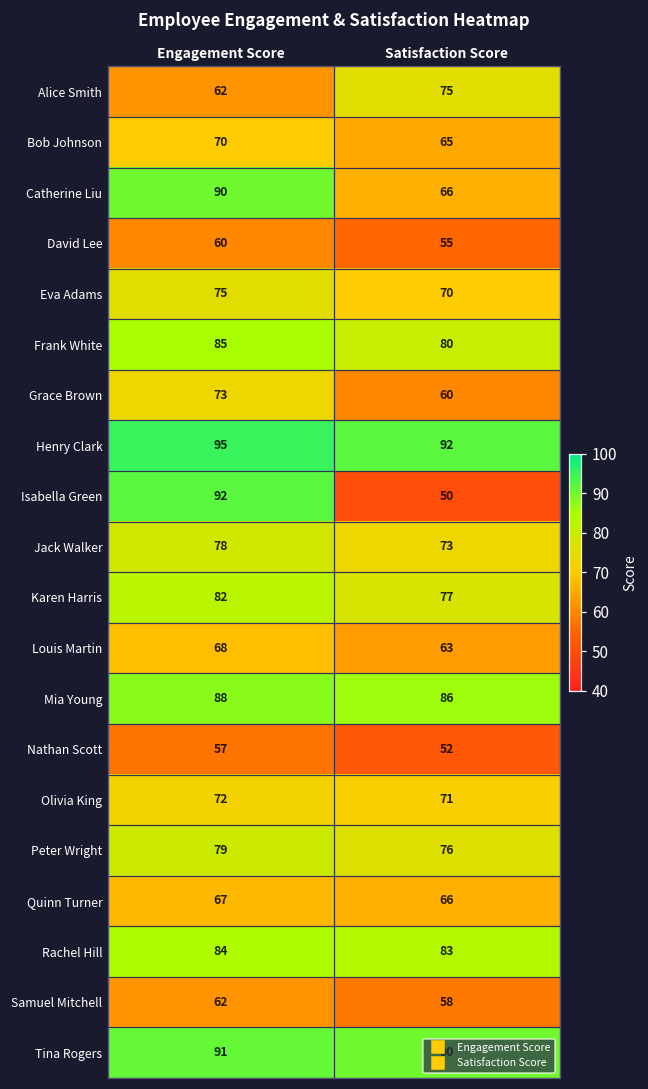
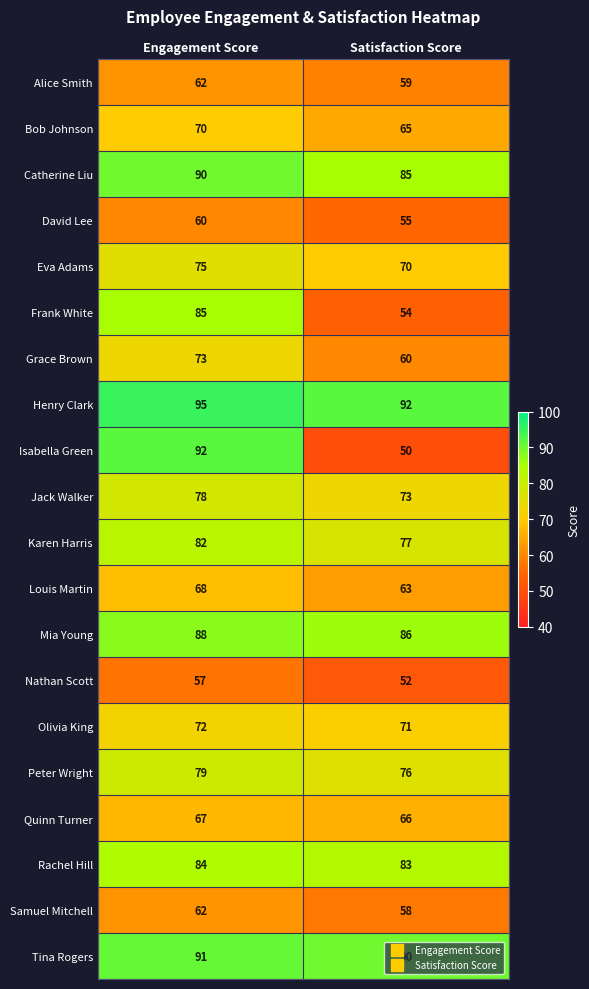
Alice Smith, Satisfaction Score: 75 -> 59
Catherine Liu, Satisfaction Score: 66 -> 85
Frank White, Satisfaction Score: 80 -> 54
